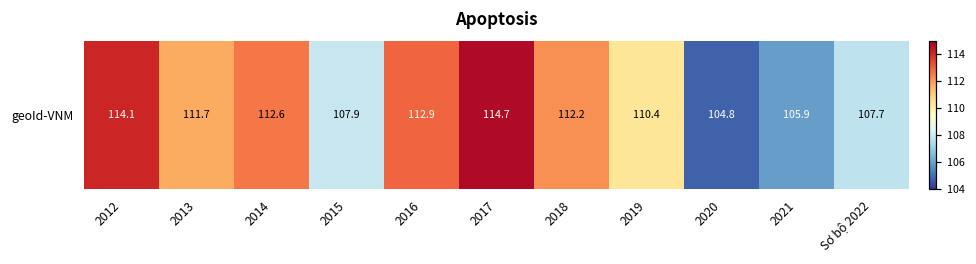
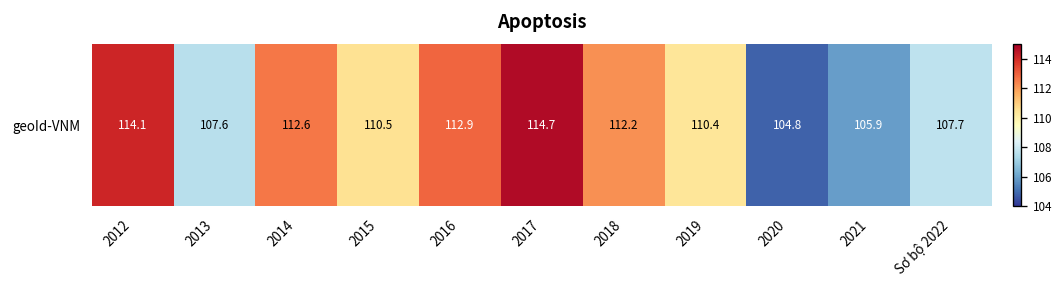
geoId-VNM, 2013: 111.7 -> 107.6
geoId-VNM, 2015: 107.9 -> 110.5
